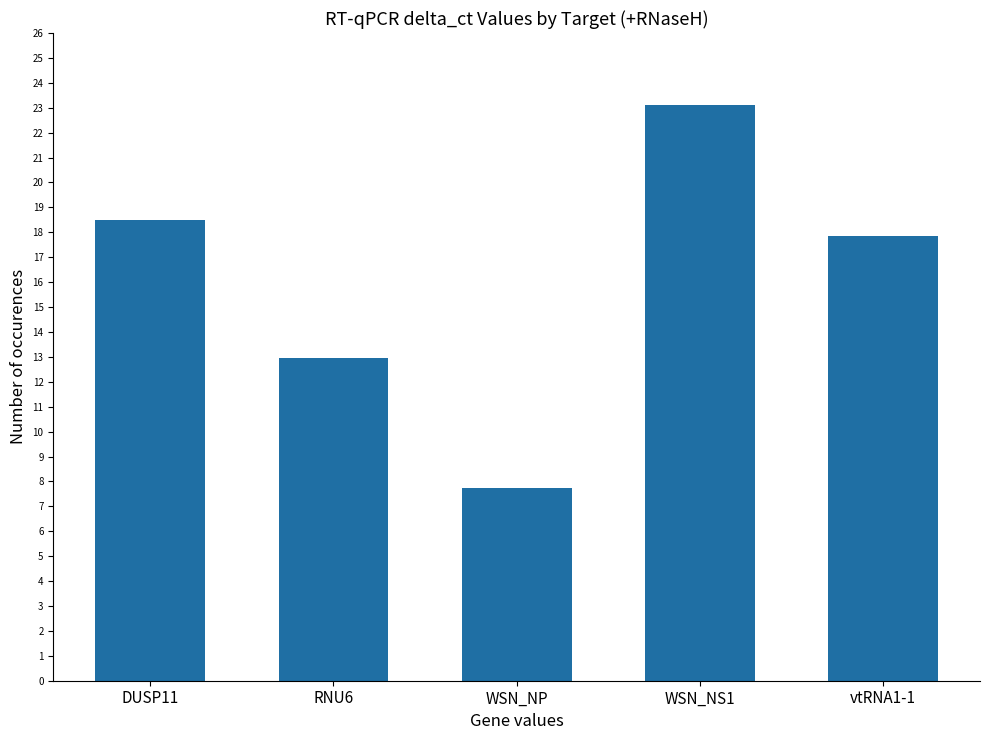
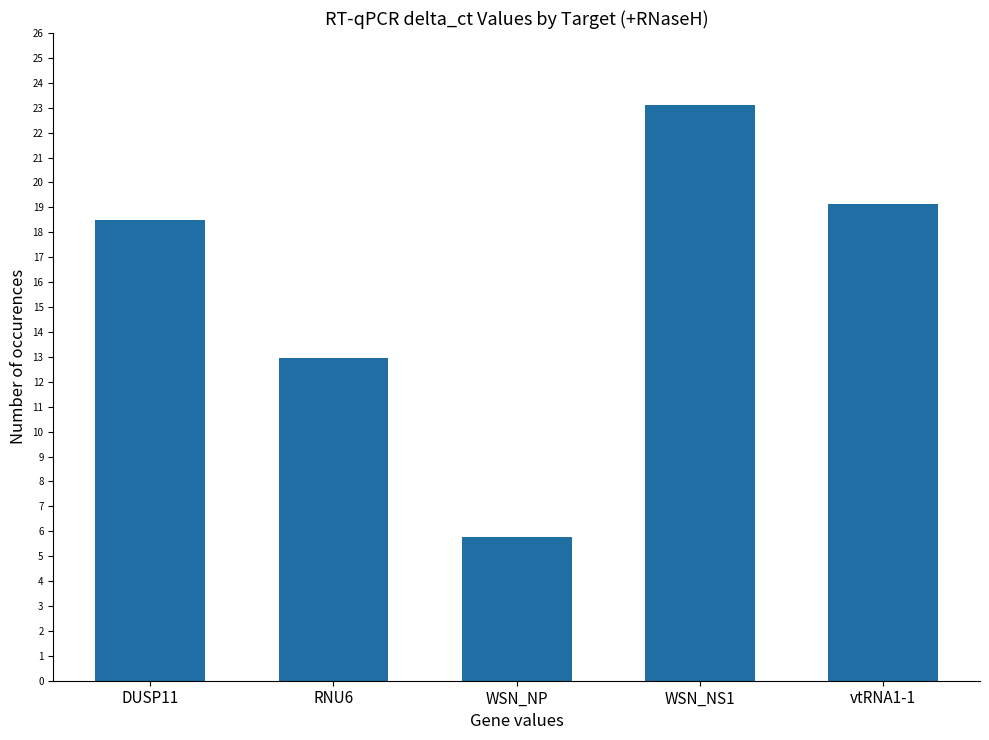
WSN_NP: 7.7 -> 5.8
vtRNA1-1: 17.9 -> 19.1
